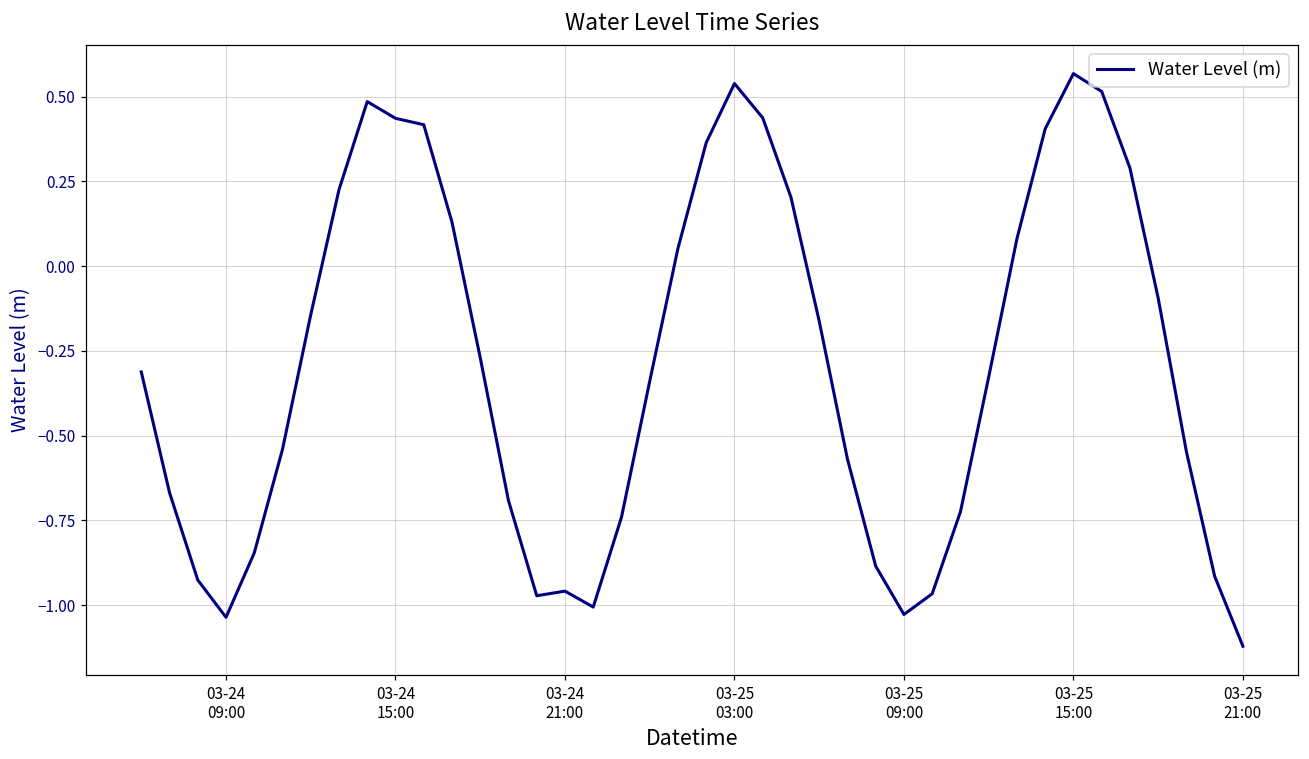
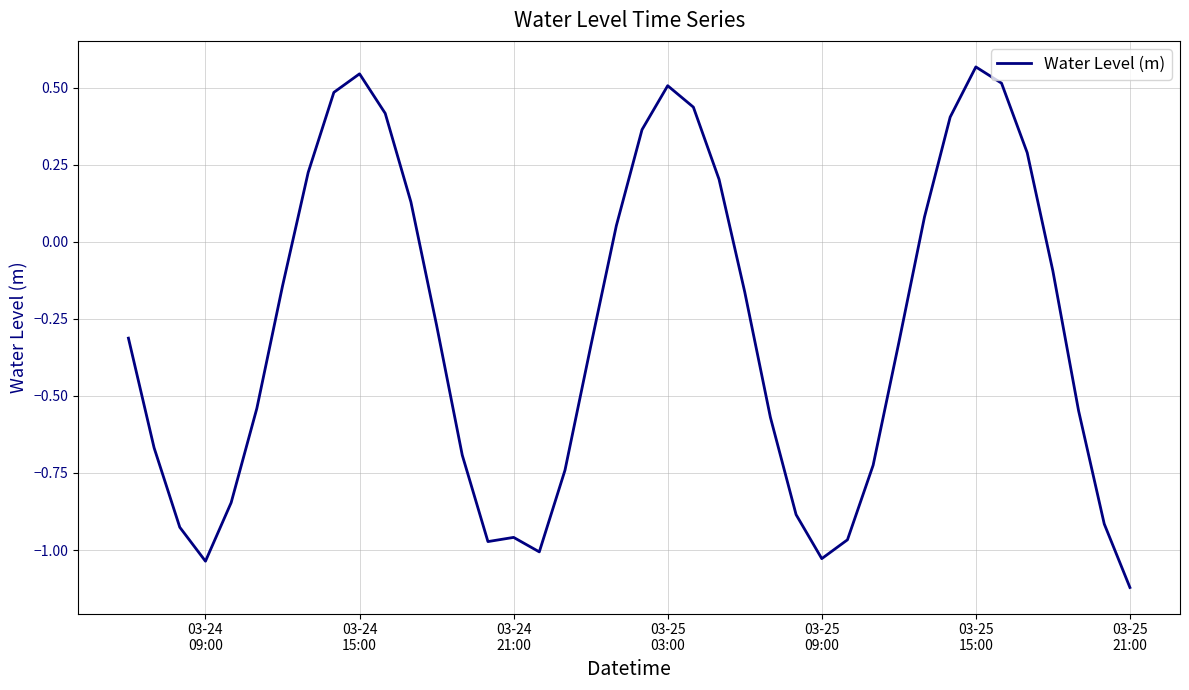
03-24 15:00: 0.44 -> 0.55
03-25 03:00: 0.54 -> 0.51
